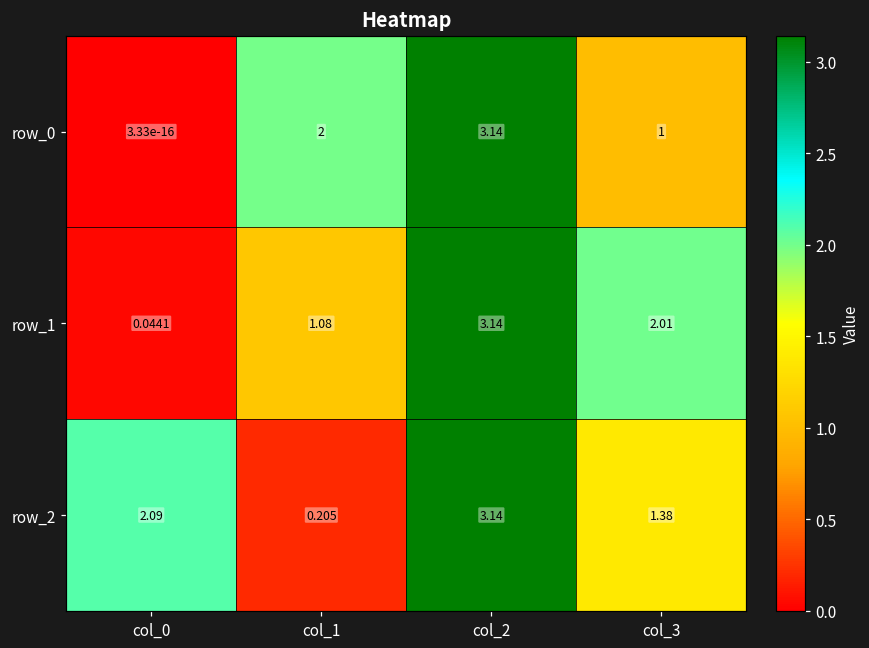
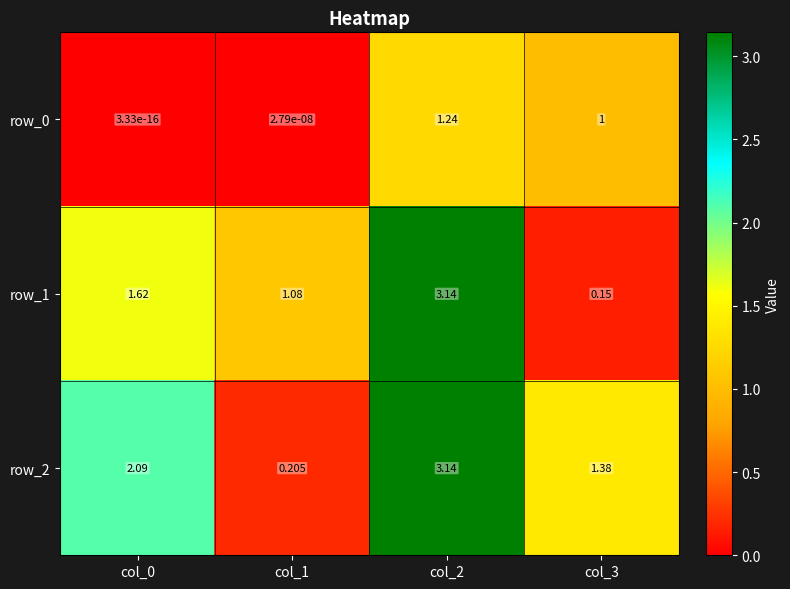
row_0, col_1: 2 -> 2.79e-08
row_0, col_2: 3.14 -> 1.24
row_1, col_0: 0.0441 -> 1.62
row_1, col_3: 2.01 -> 0.15
